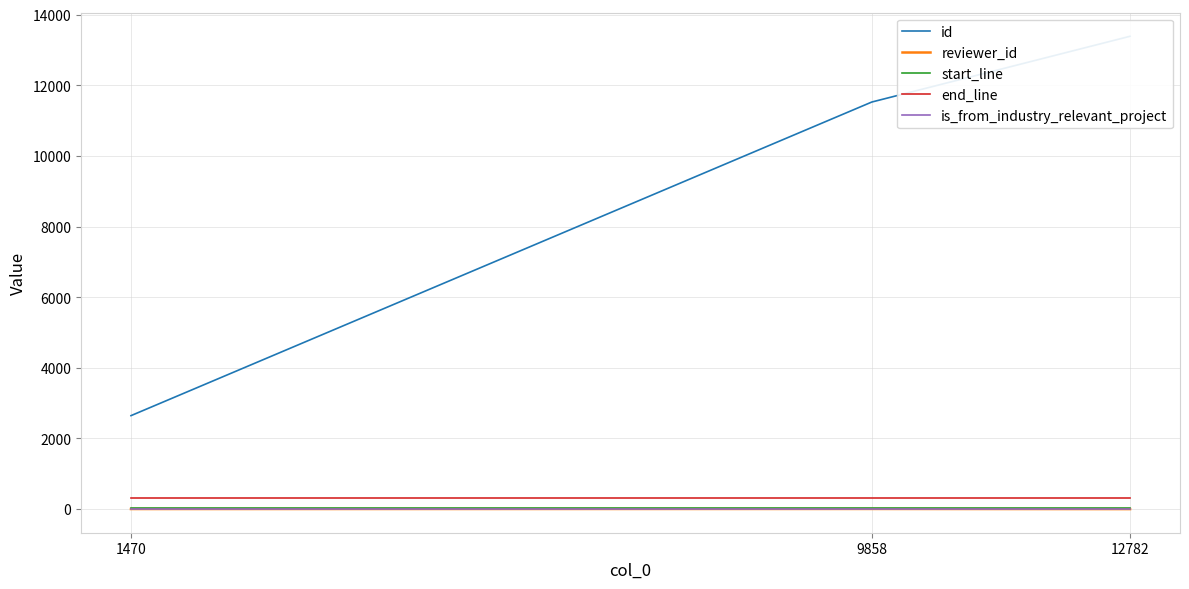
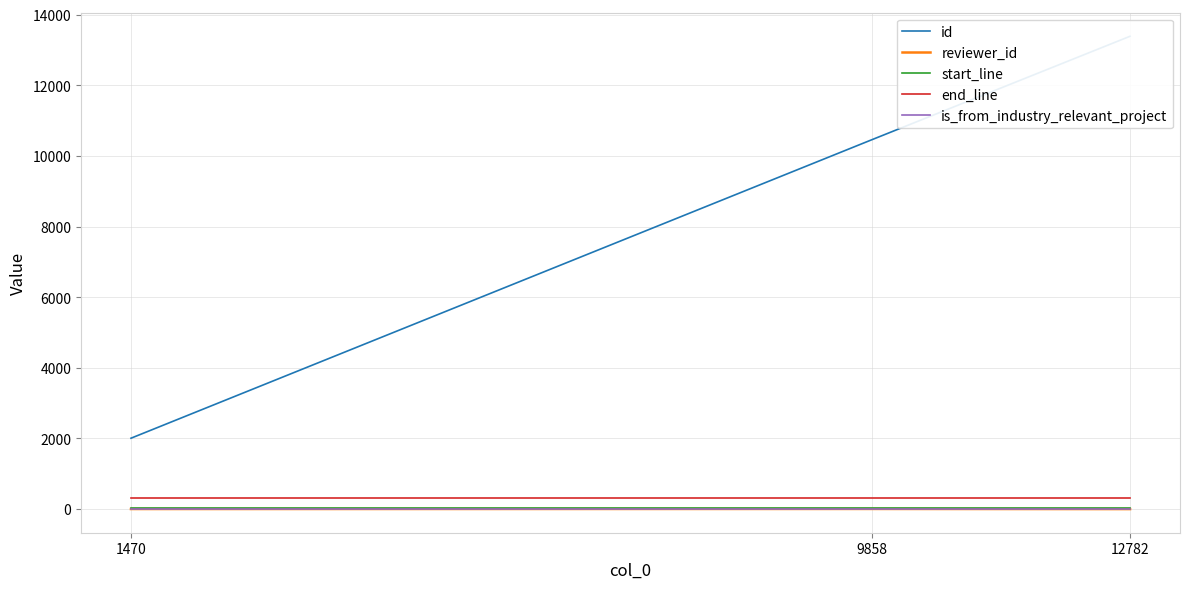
id, 1470: 2600 -> 2000
id, 9858: 11500 -> 10500
